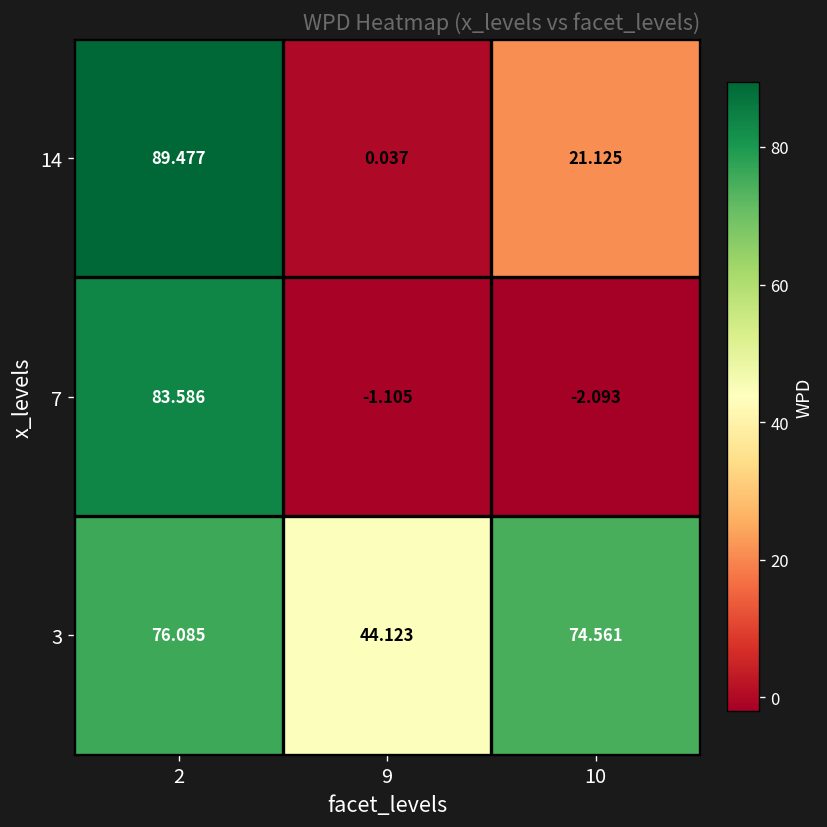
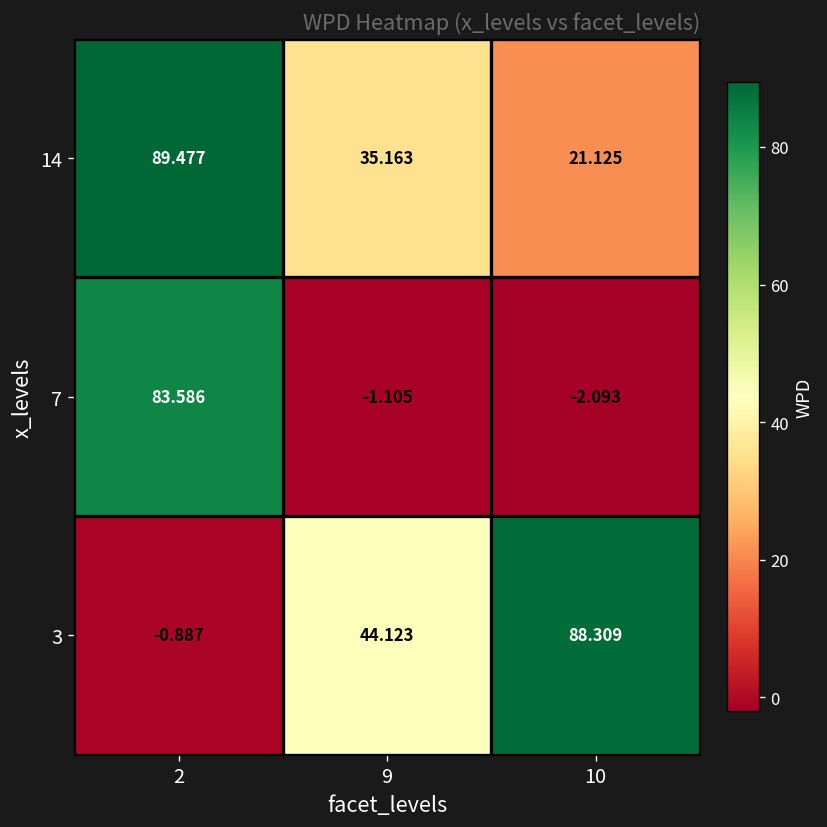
14, 9: 0.037 -> 35.163
3, 2: 76.085 -> -0.887
3, 10: 74.561 -> 88.309
